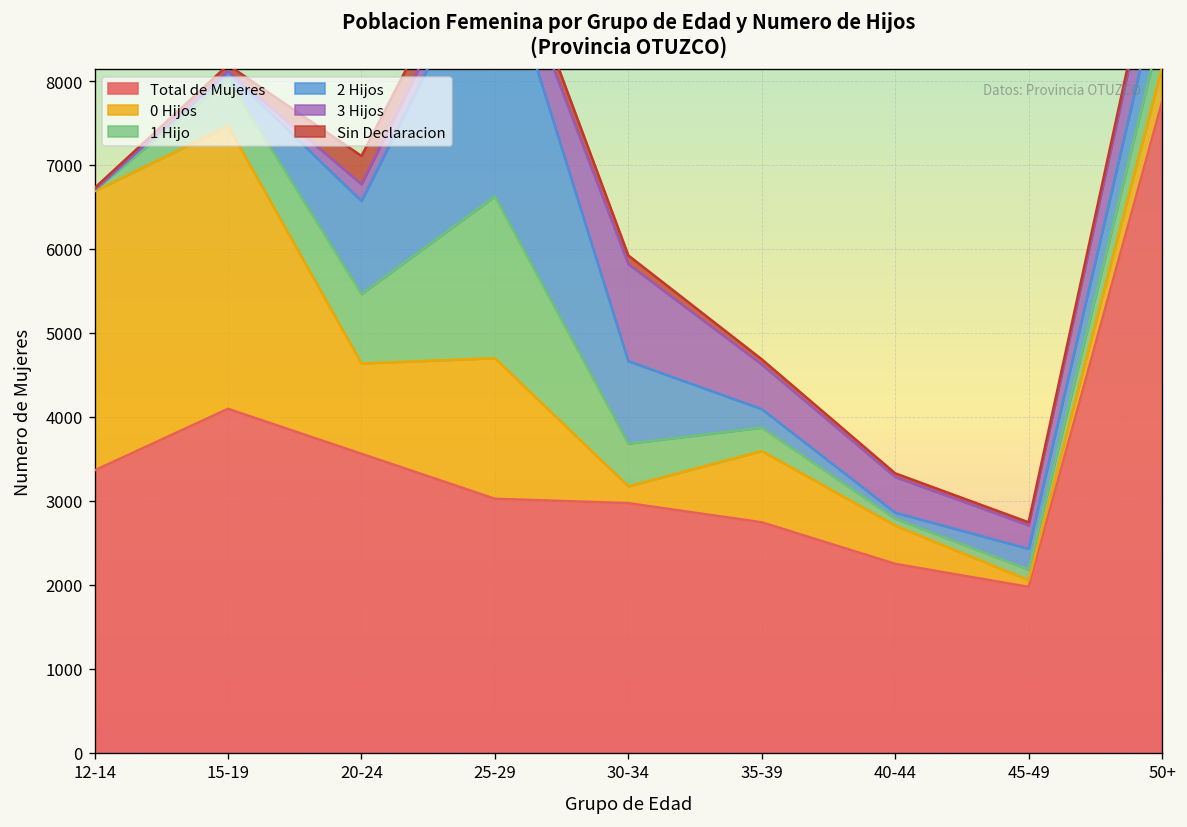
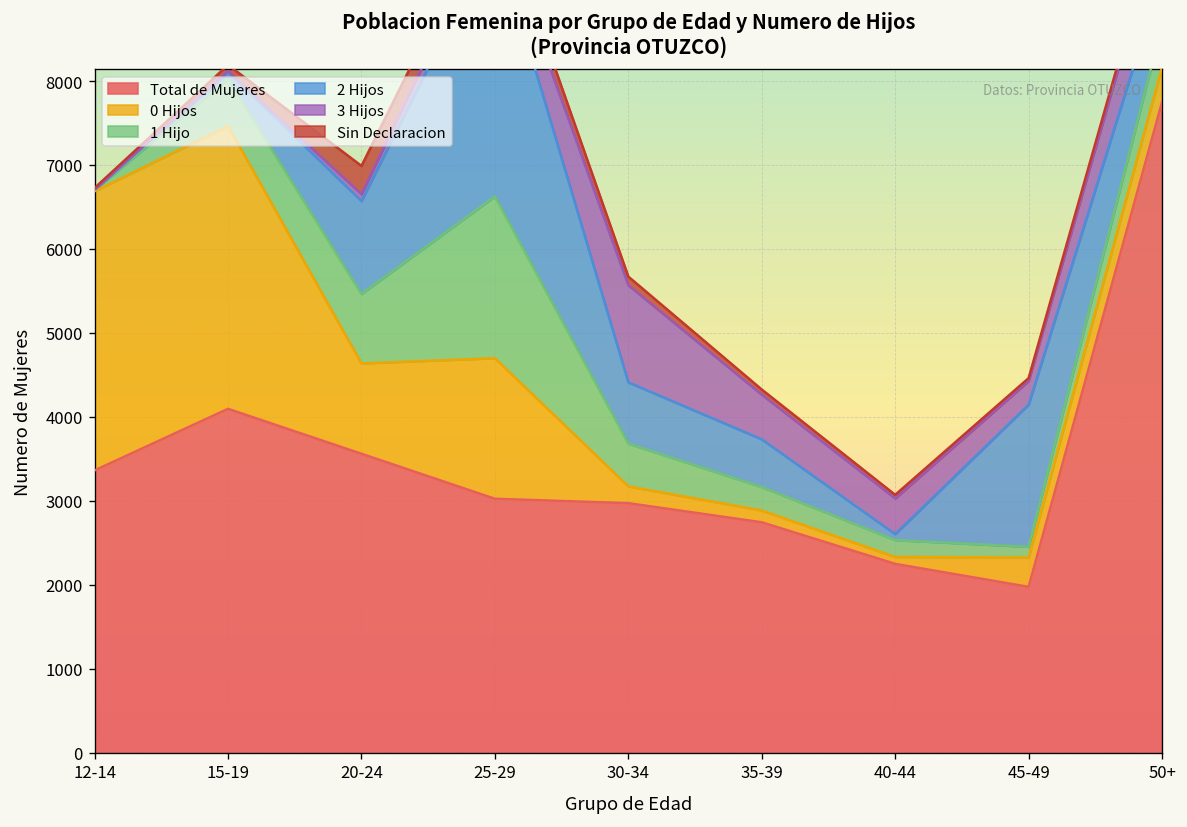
3 Hijos, 20-24: 200 -> 100
2 Hijos, 30-34: 1000 -> 700
0 Hijos, 35-39: 800 -> 100
2 Hijos, 35-39: 200 -> 600
0 Hijos, 40-44: 500 -> 100
1 Hijo, 40-44: 100 -> 200
0 Hijos, 45-49: 100 -> 400
2 Hijos, 45-49: 200 -> 1700
